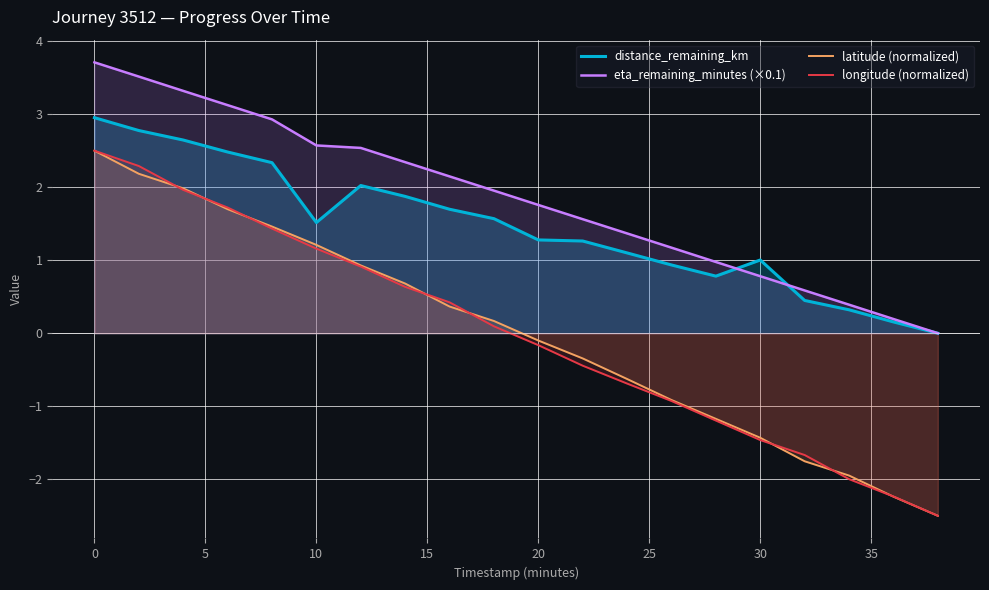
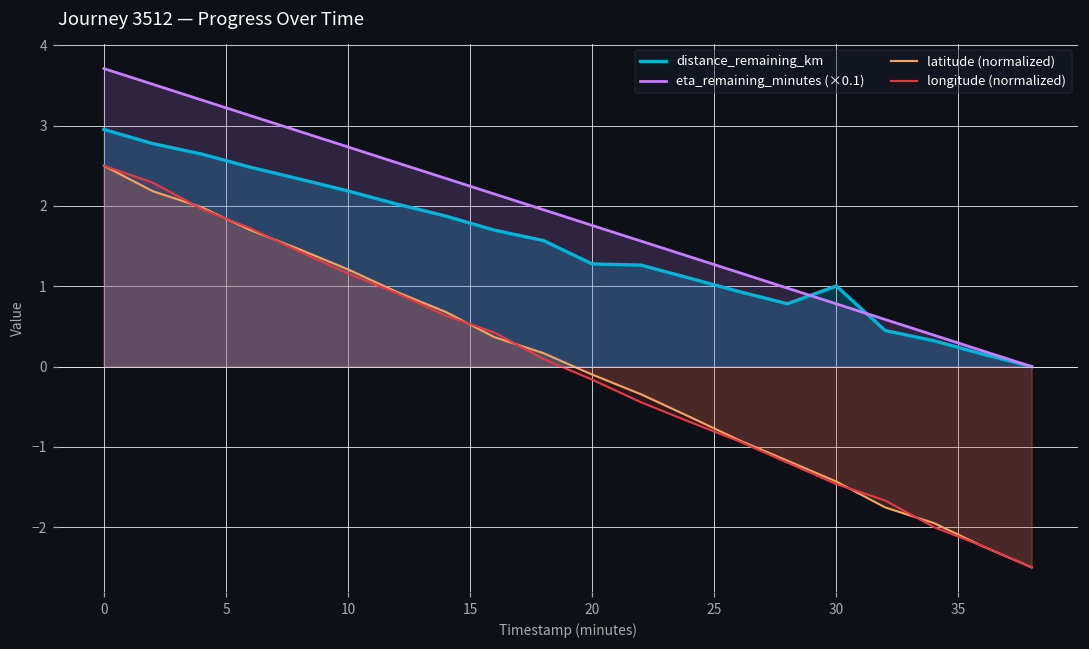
distance_remaining_km, 10: 1.5 -> 2.2
eta_remaining_minutes (×0.1), 10: 2.6 -> 2.7
